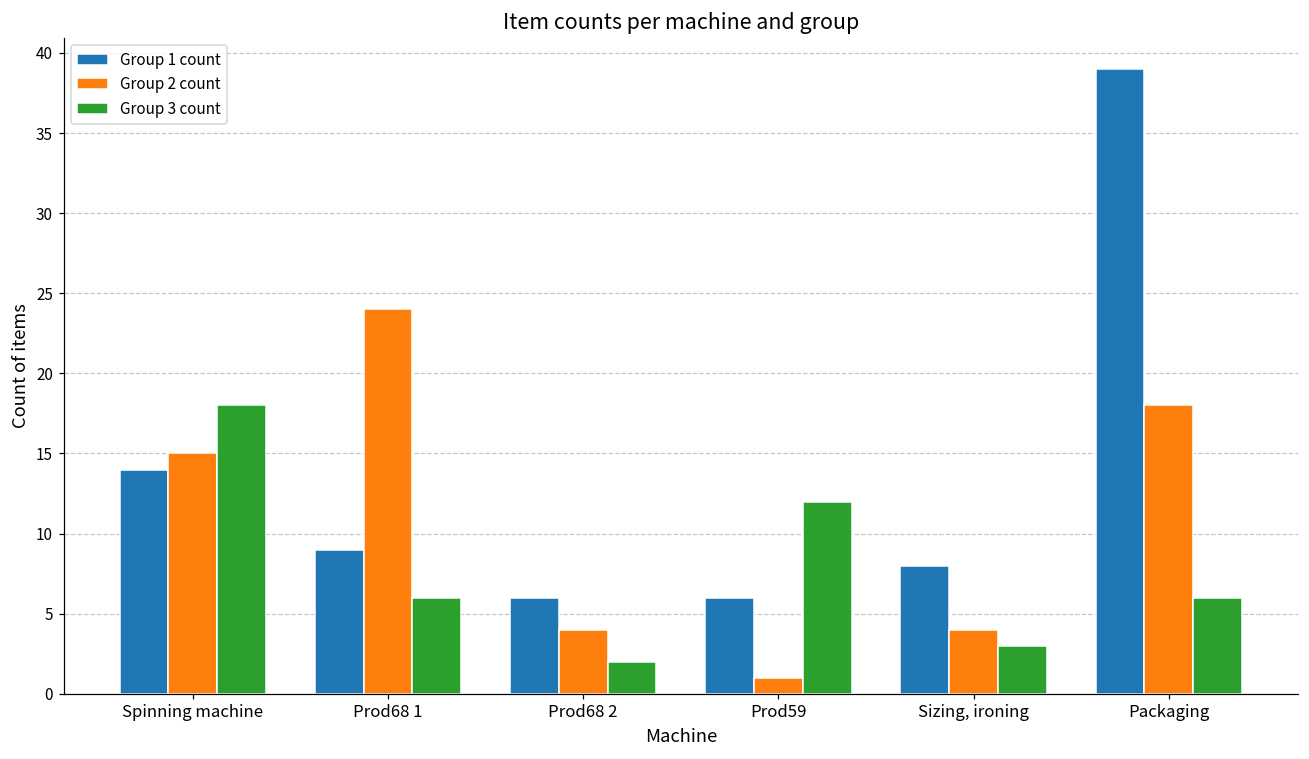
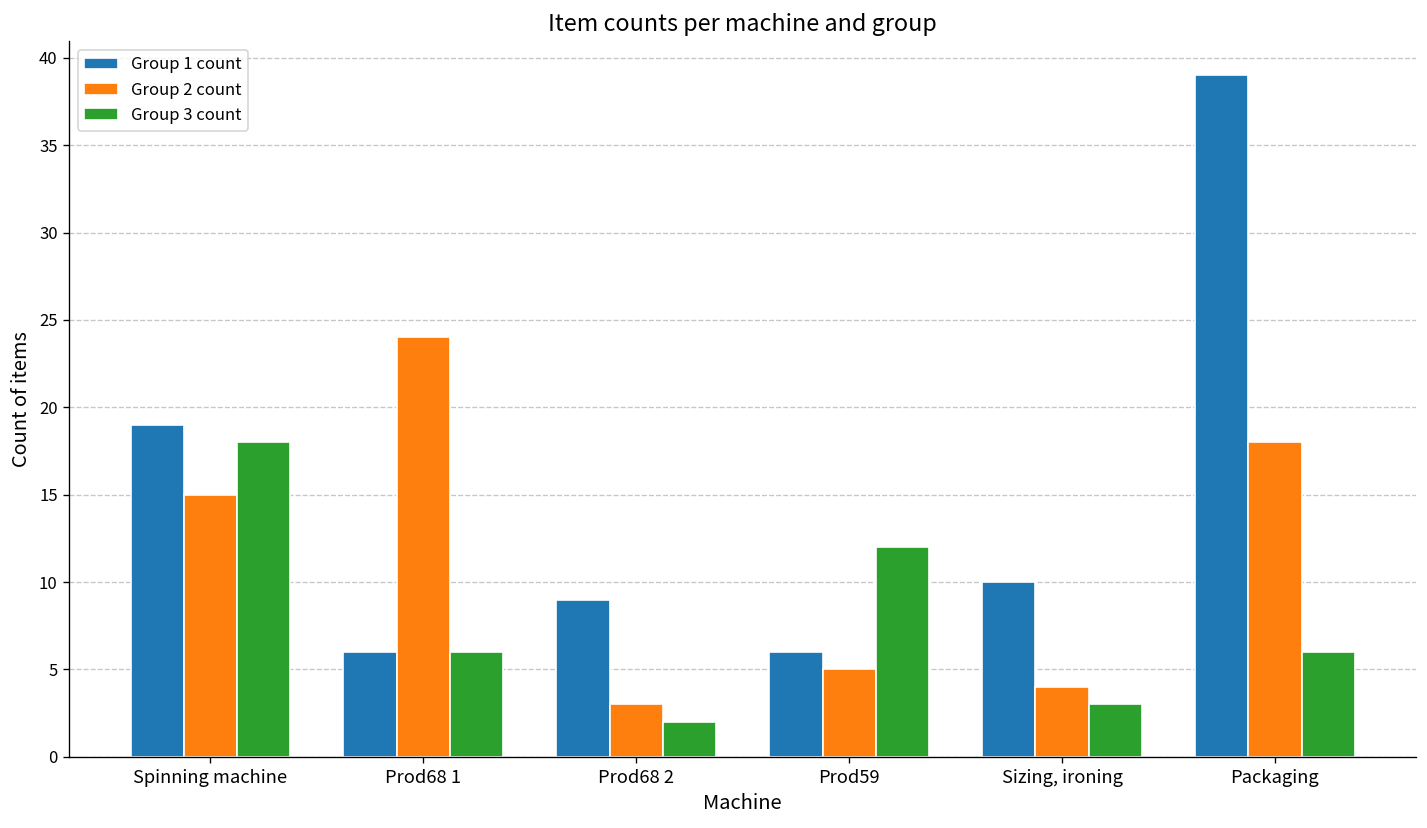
Group 1 count, Spinning machine: 14 -> 19
Group 1 count, Prod68 1: 9 -> 6
Group 1 count, Prod68 2: 6 -> 9
Group 2 count, Prod68 2: 4 -> 3
Group 2 count, Prod59: 1 -> 5
Group 1 count, Sizing, ironing: 8 -> 10
